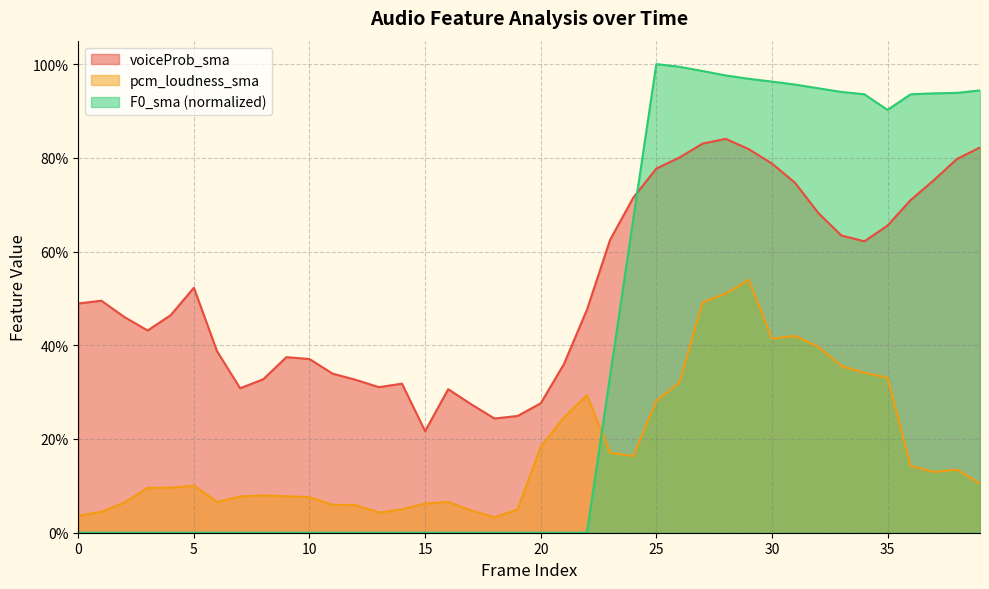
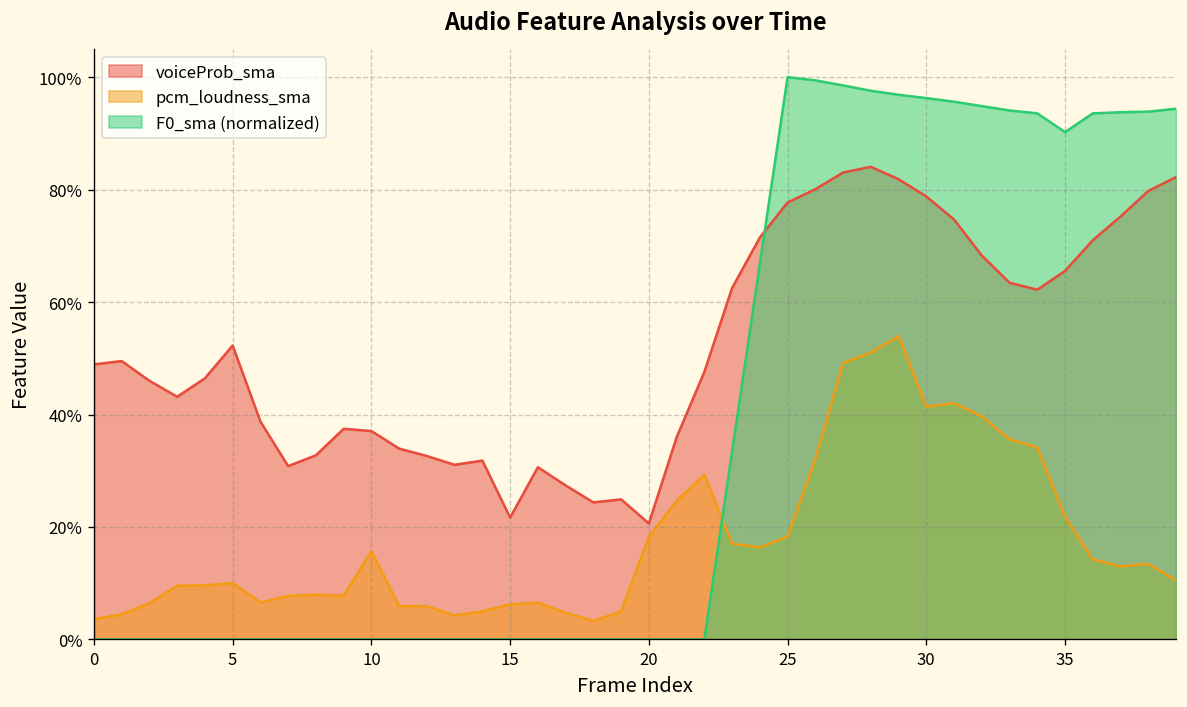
pcm_loudness_sma, 10: 8% -> 16%
voiceProb_sma, 20: 28% -> 21%
pcm_loudness_sma, 25: 28% -> 18%
pcm_loudness_sma, 35: 33% -> 22%
